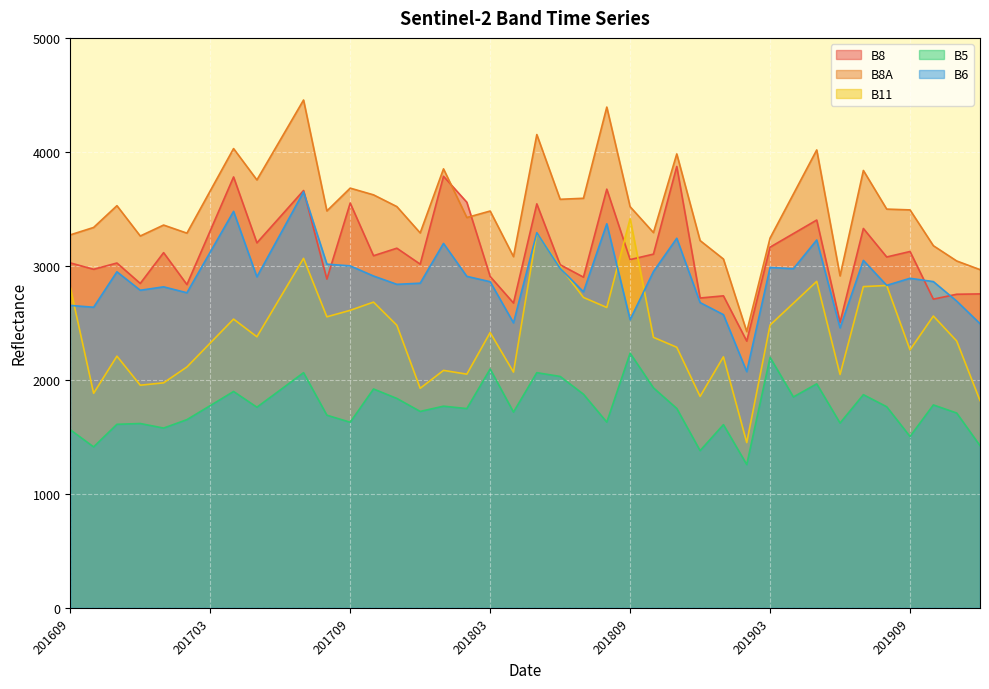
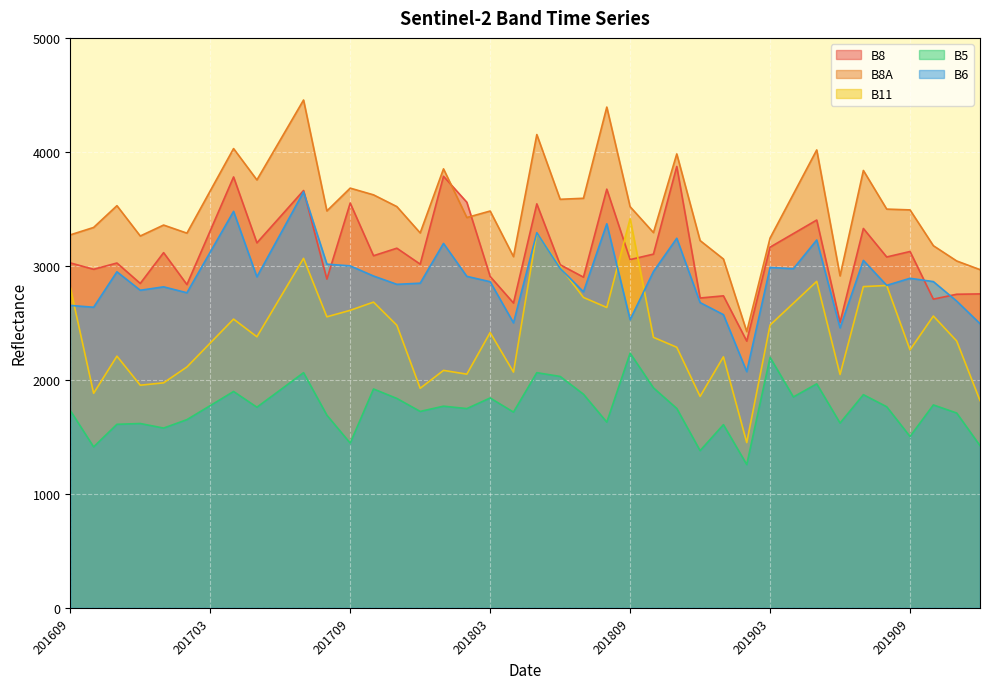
B5, 201609: 1560 -> 1730
B5, 201709: 1630 -> 1450
B5, 201803: 2100 -> 1840
